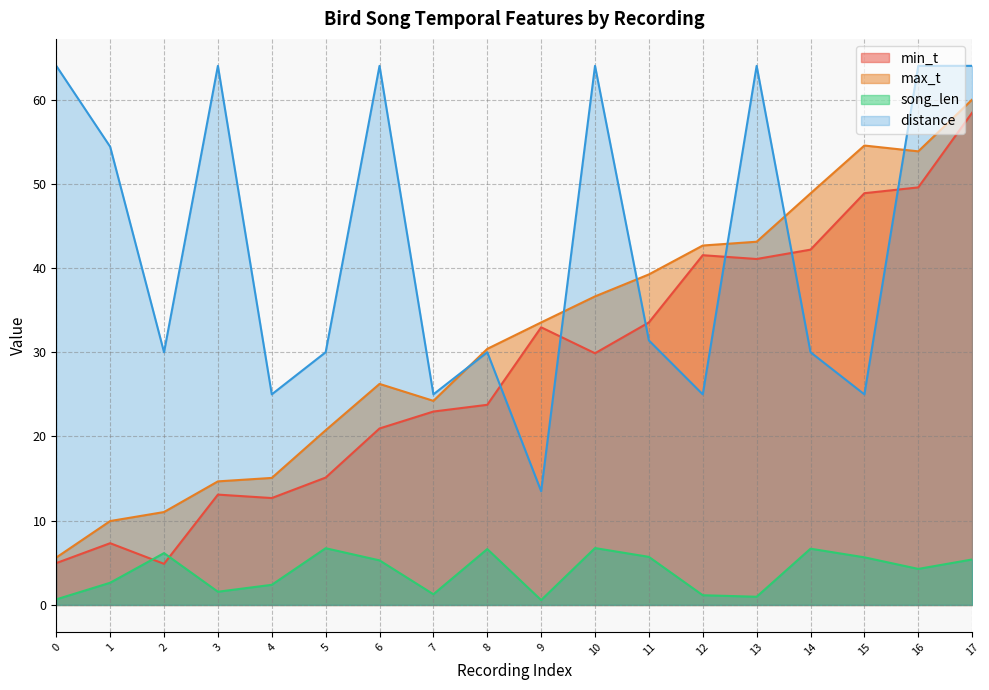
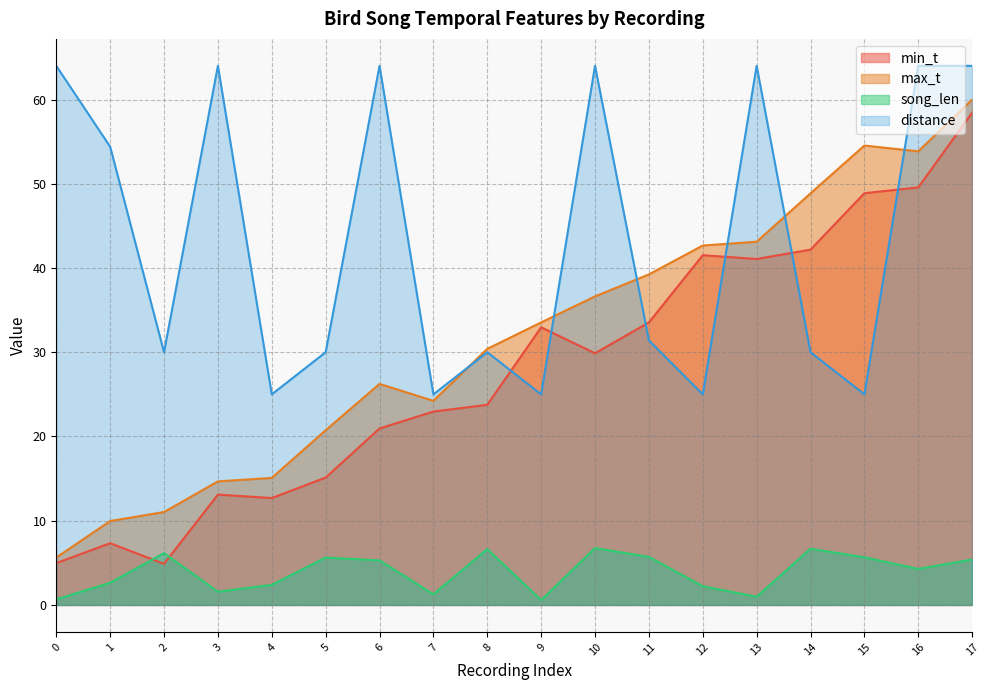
song_len, 5: 7 -> 6
distance, 9: 14 -> 25
song_len, 12: 1 -> 2
